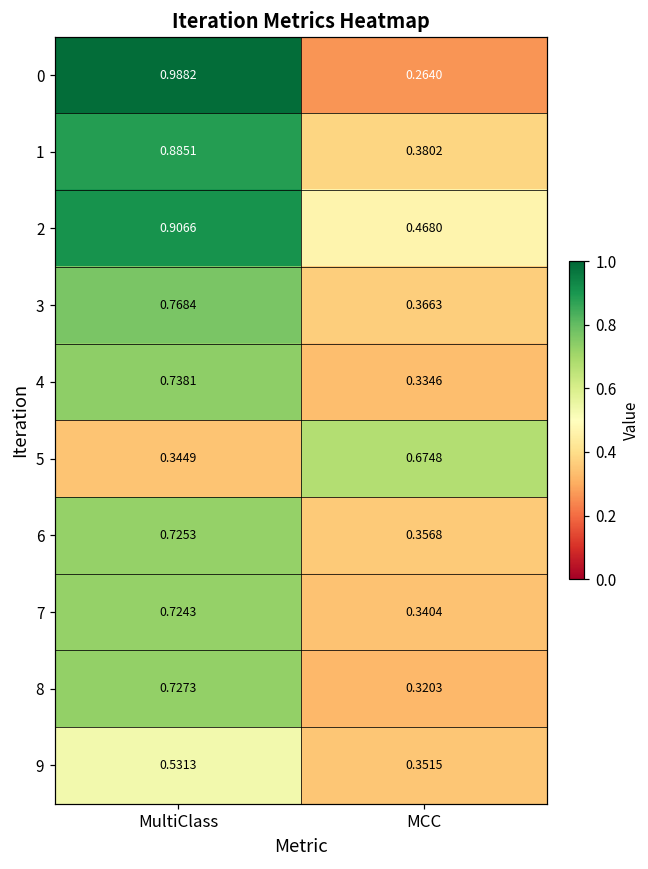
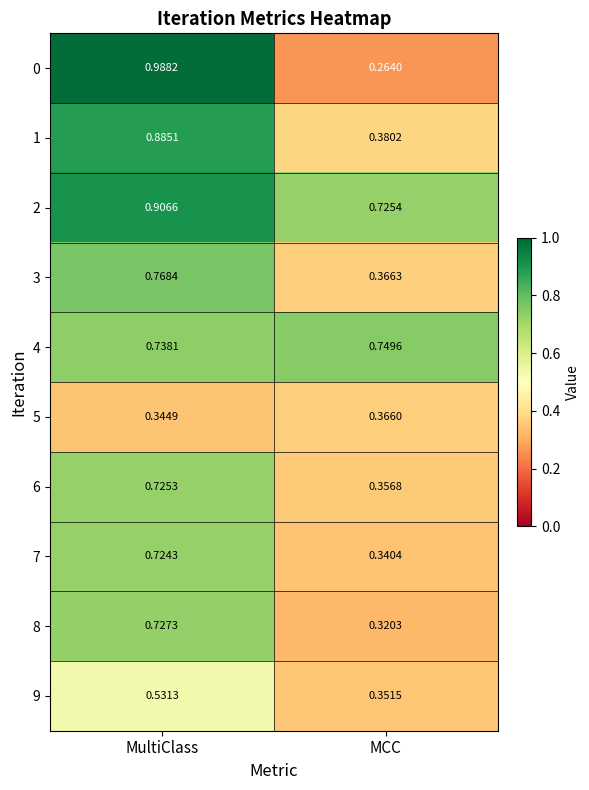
2, MCC: 0.4680 -> 0.7254
4, MCC: 0.3346 -> 0.7496
5, MCC: 0.6748 -> 0.3660
